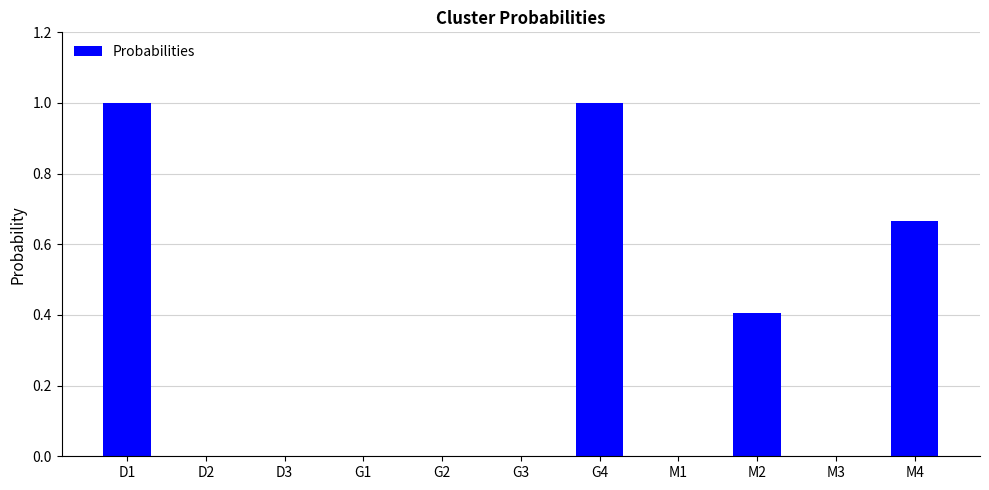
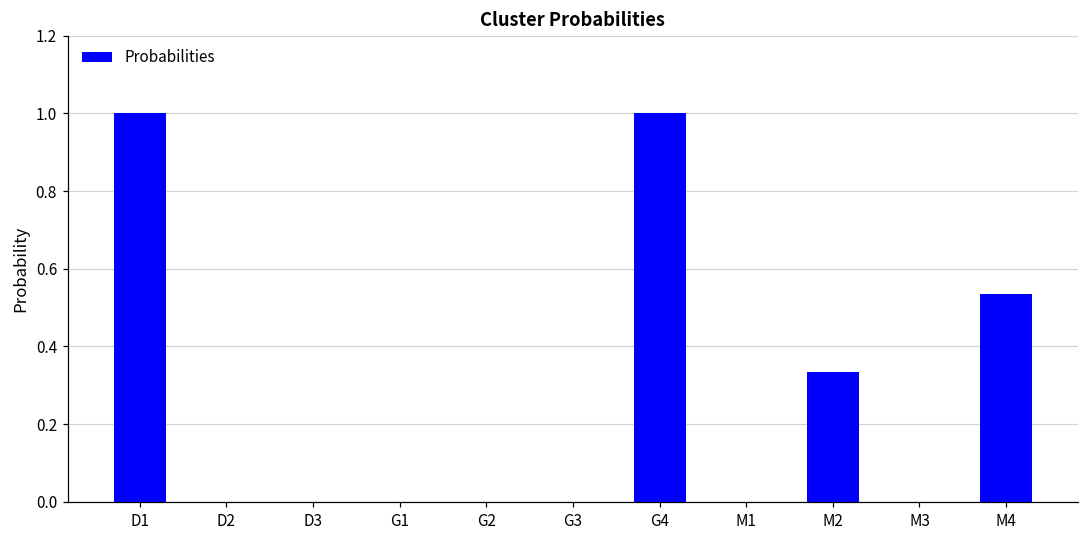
M2: 0.41 -> 0.33
M4: 0.67 -> 0.53
